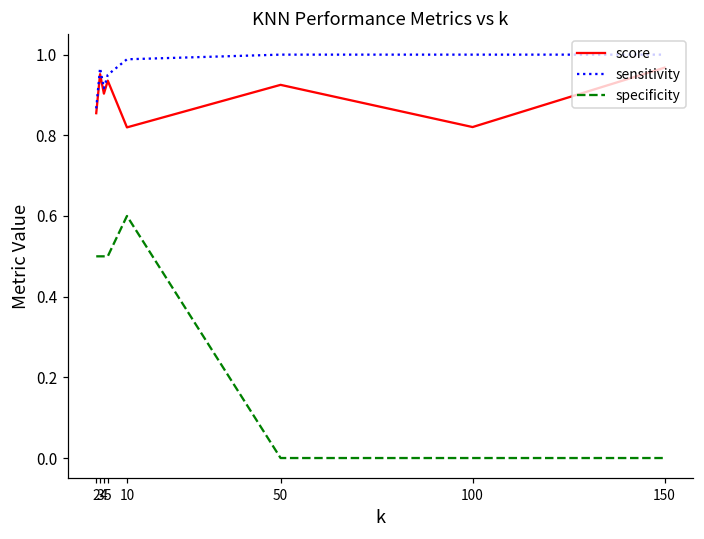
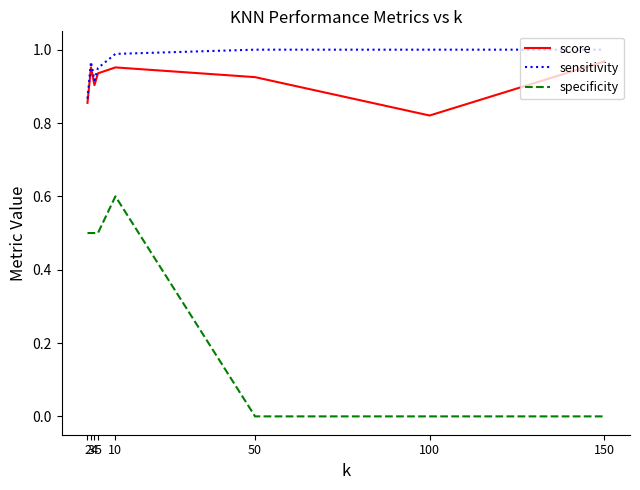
score, 10: 0.82 -> 0.95
